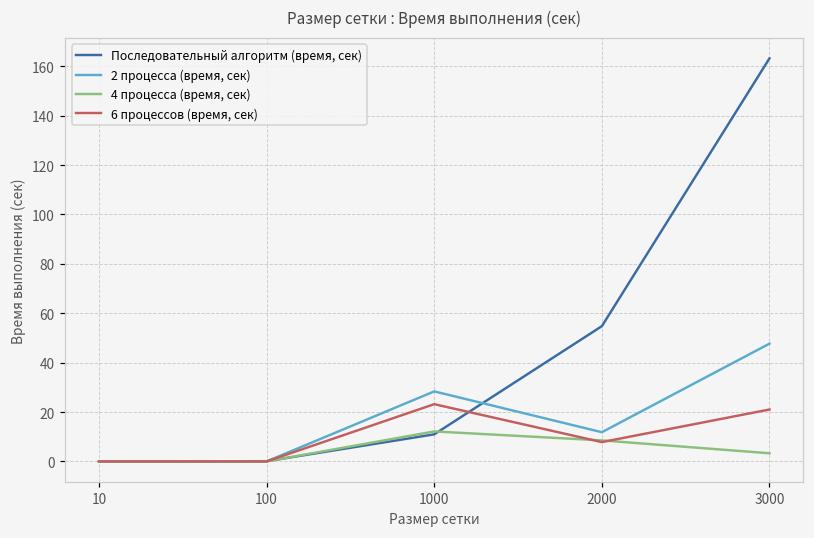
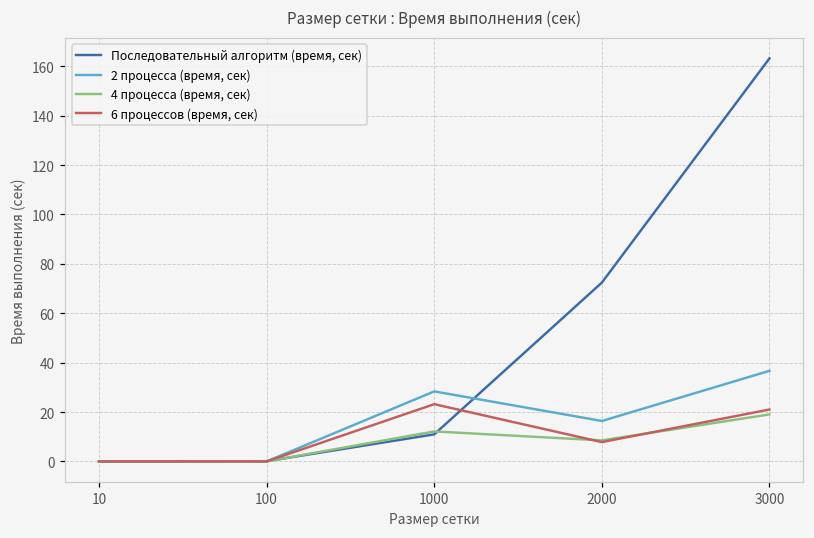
Последовательный алгоритм (время, сек), 2000: 55 -> 72
2 процесса (время, сек), 2000: 12 -> 16
2 процесса (время, сек), 3000: 48 -> 37
4 процесса (время, сек), 3000: 3 -> 19
